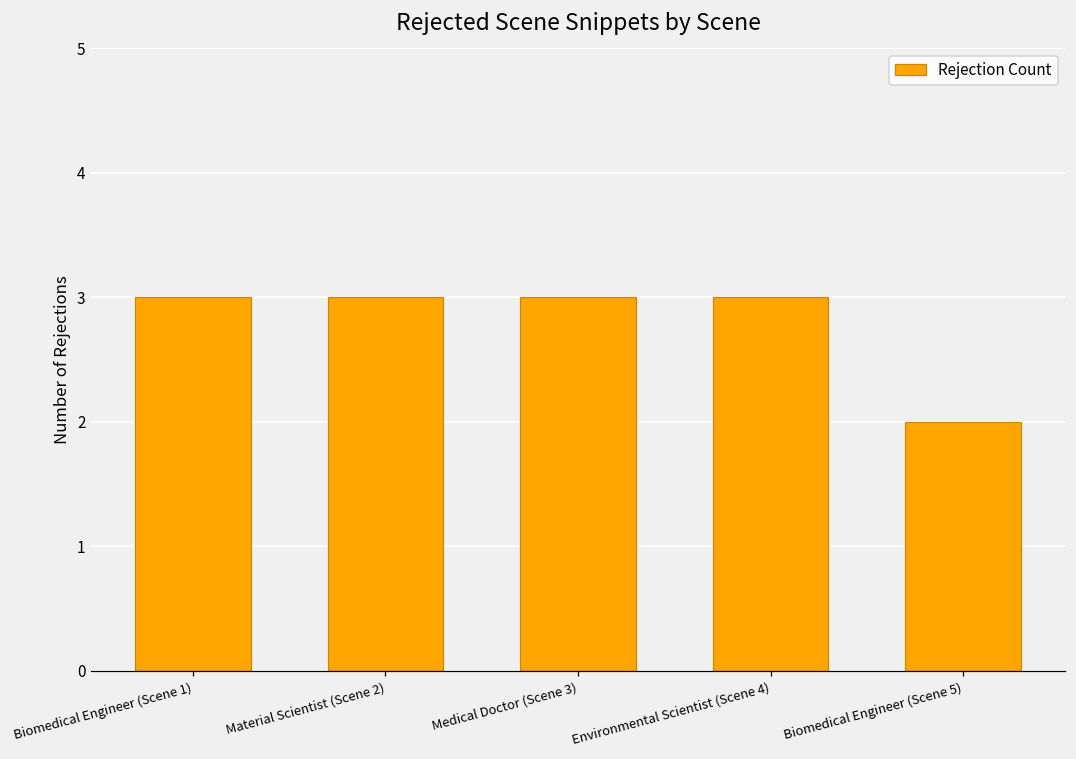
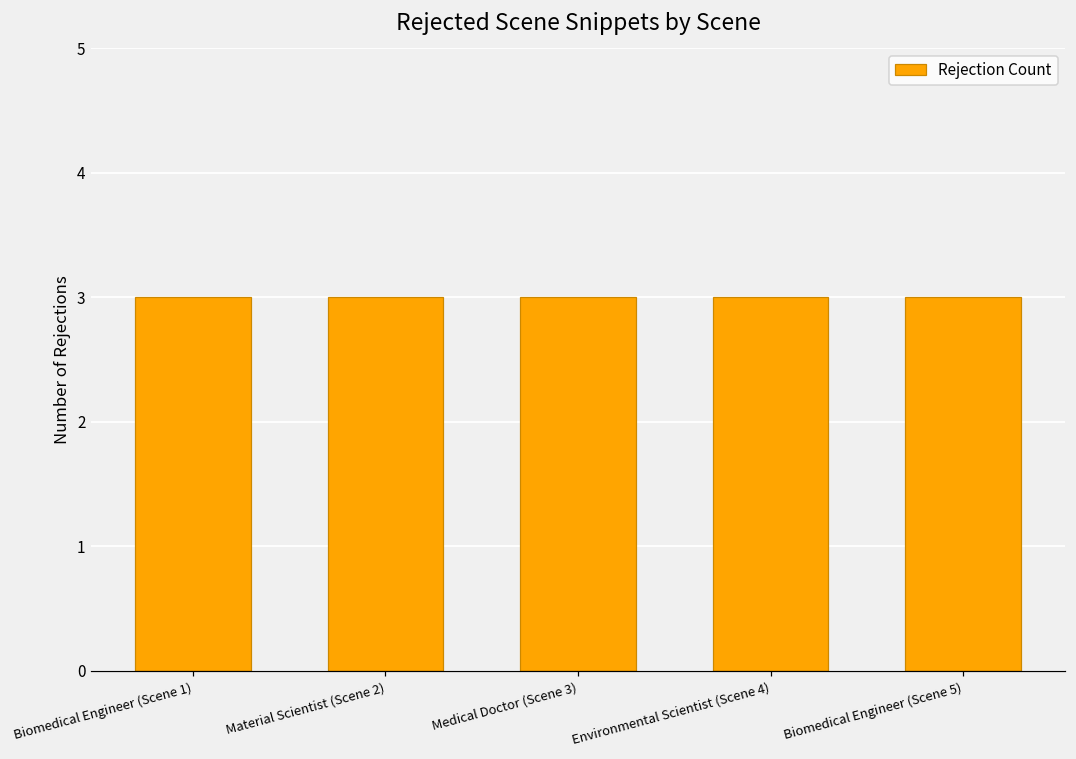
Biomedical Engineer (Scene 5): 2 -> 3
